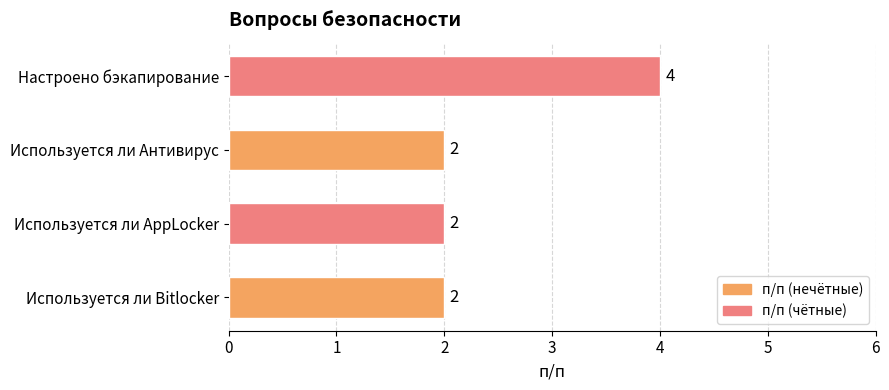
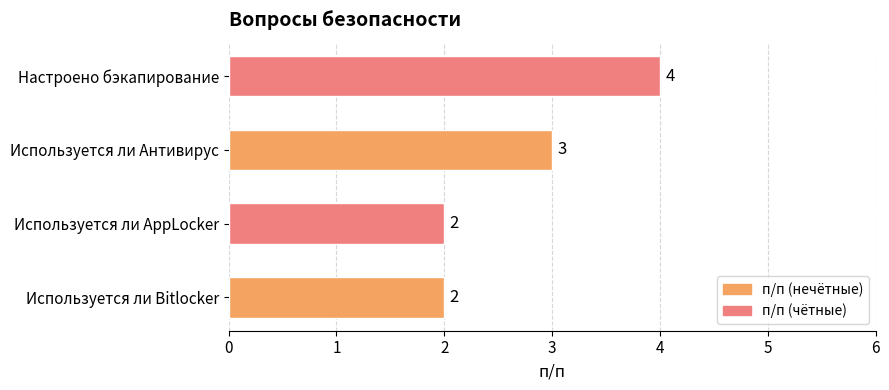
Используется ли Антивирус: 2 -> 3
